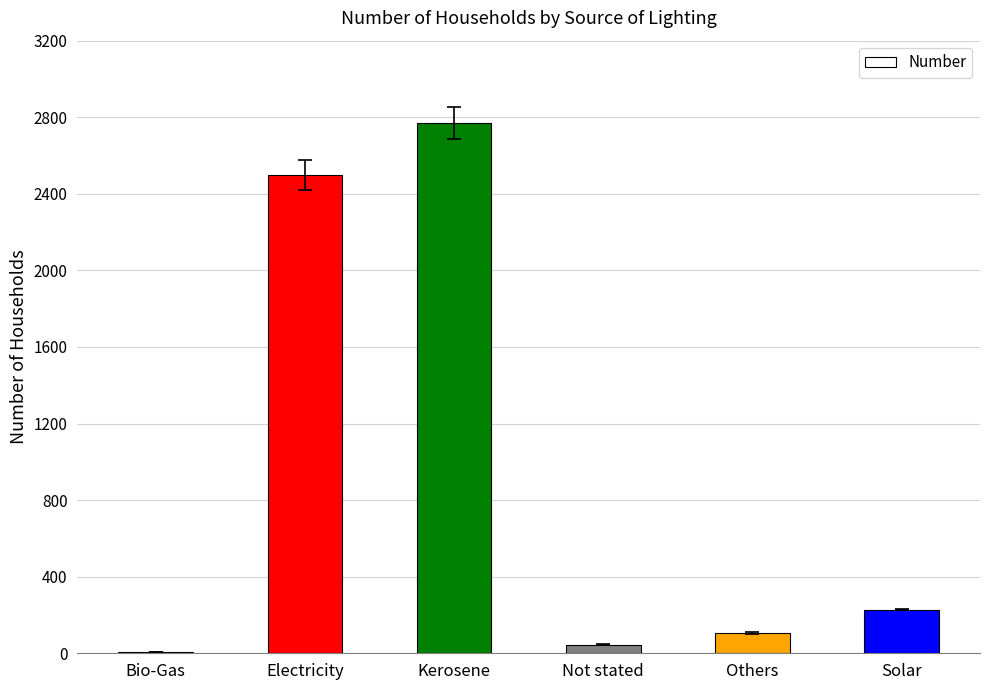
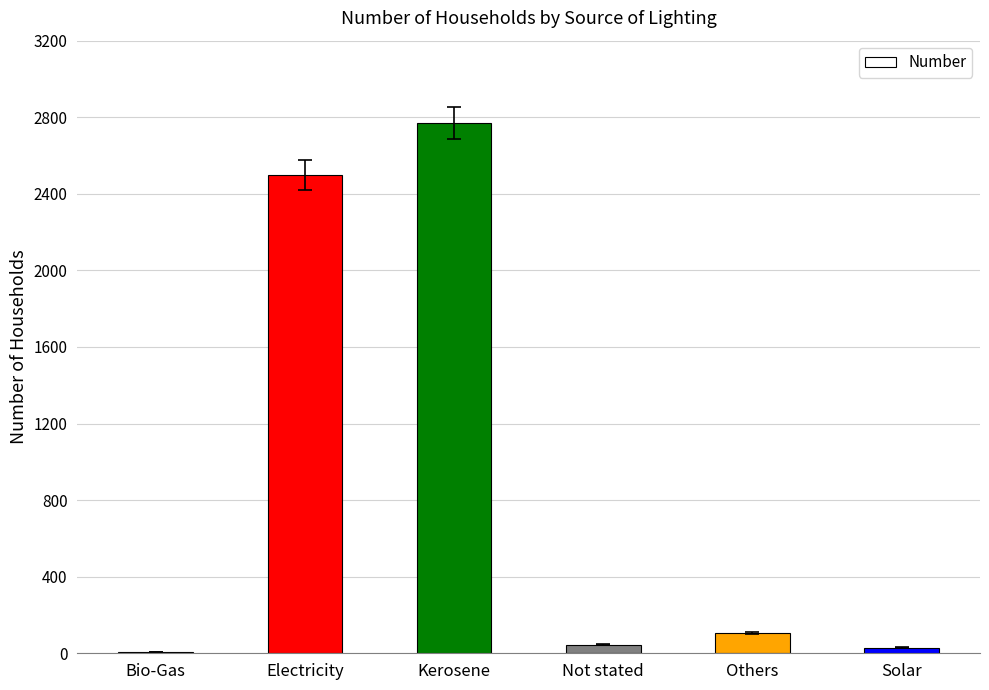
Number, Solar: 230 -> 30
